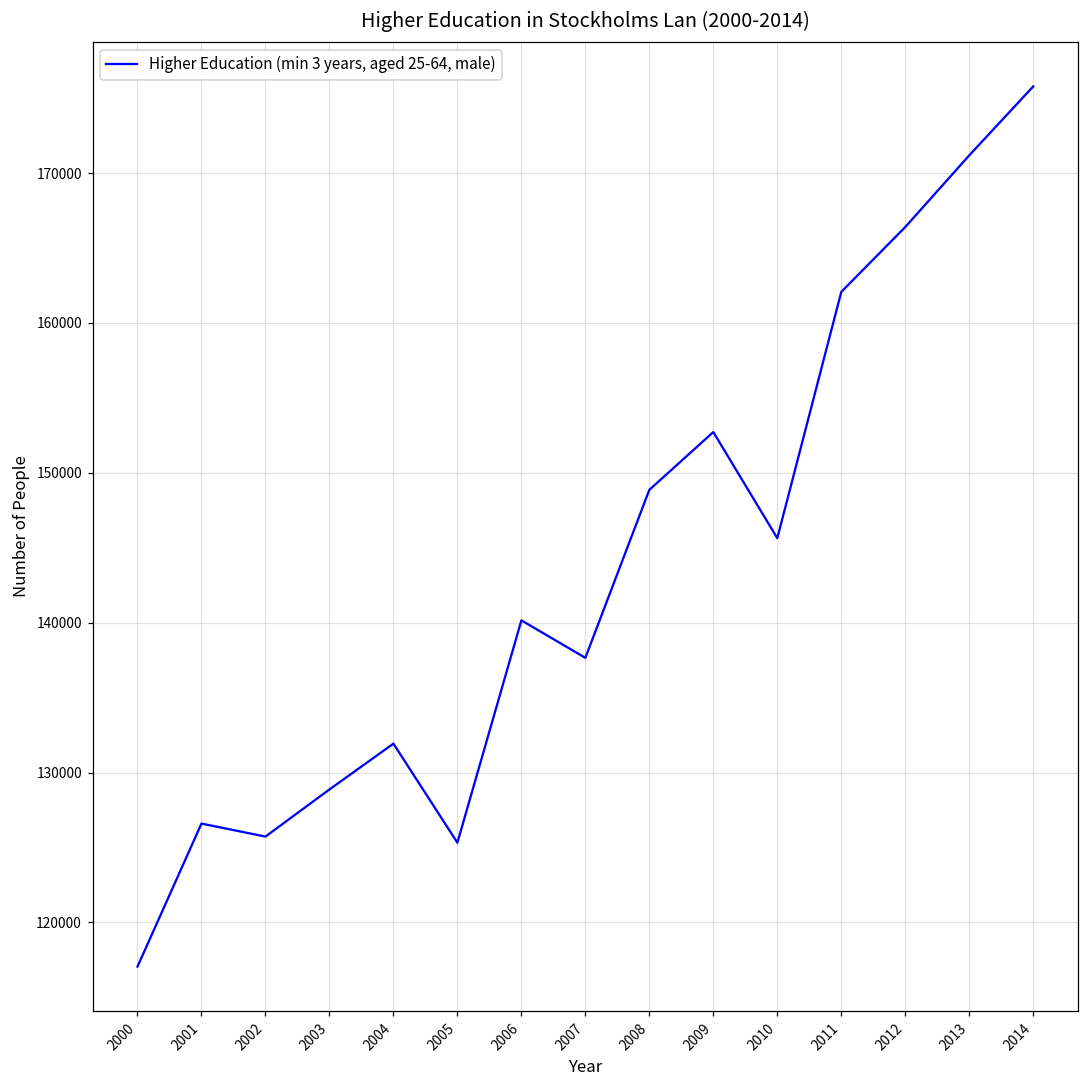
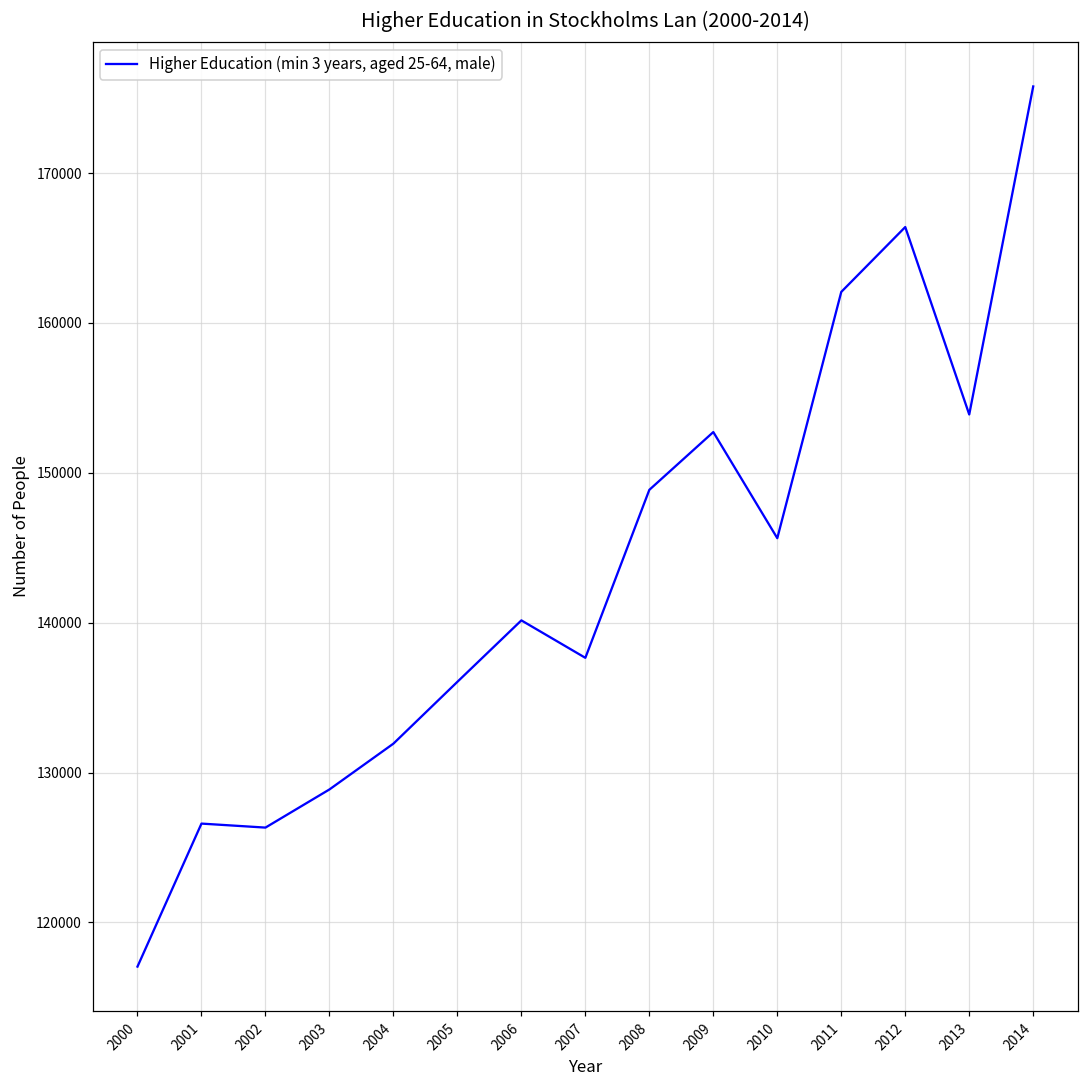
2002: 125700 -> 126300
2005: 125300 -> 136100
2013: 171200 -> 153900
